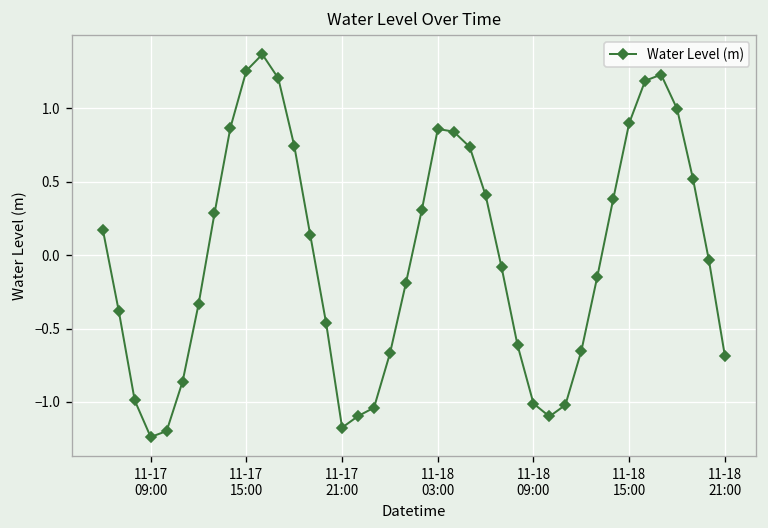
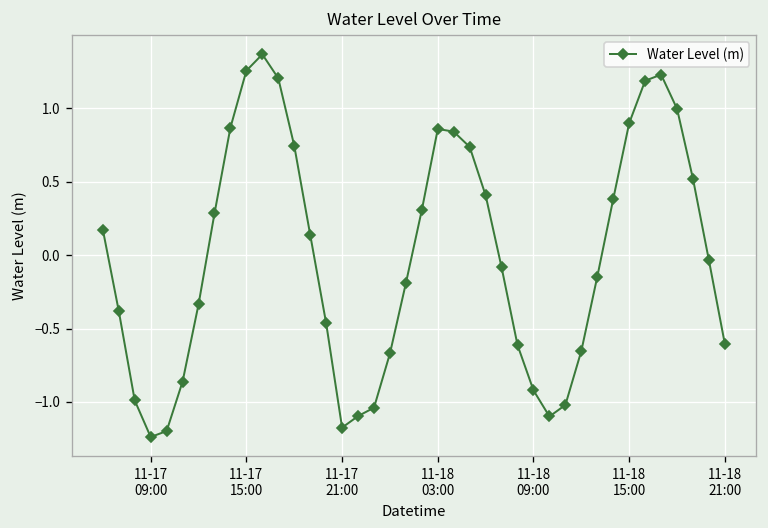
11-18 09:00: -1.01 -> -0.92
11-18 21:00: -0.69 -> -0.61
